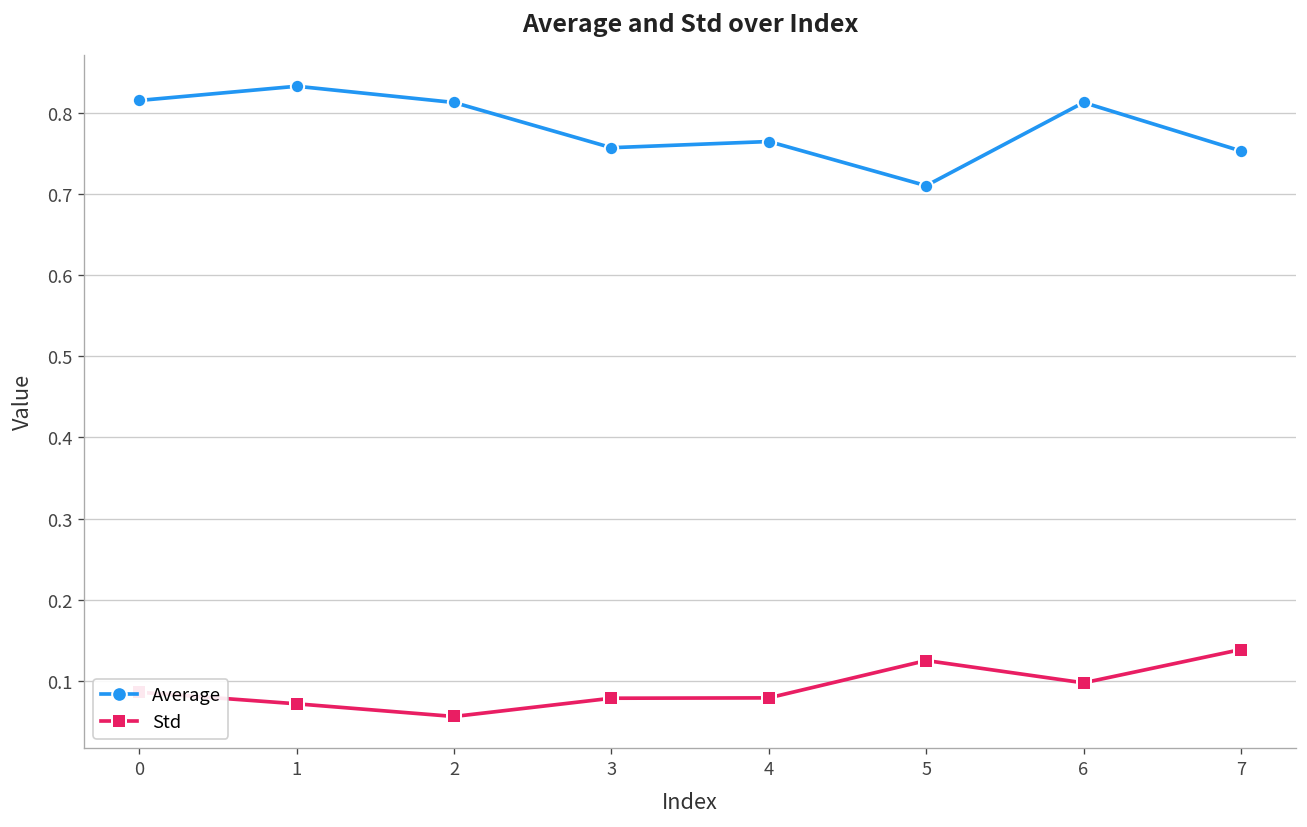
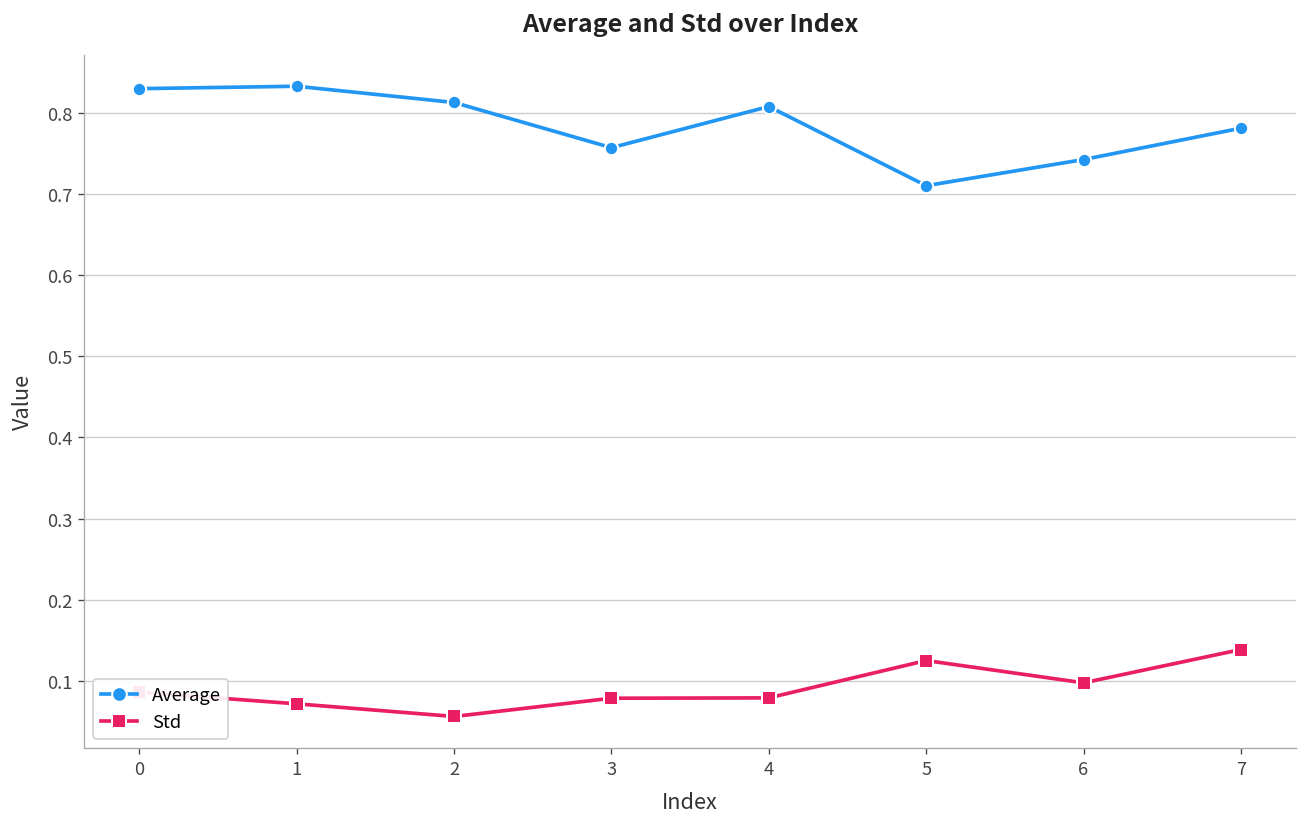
Average, 0: 0.82 -> 0.83
Average, 4: 0.76 -> 0.81
Average, 6: 0.81 -> 0.74
Average, 7: 0.75 -> 0.78
